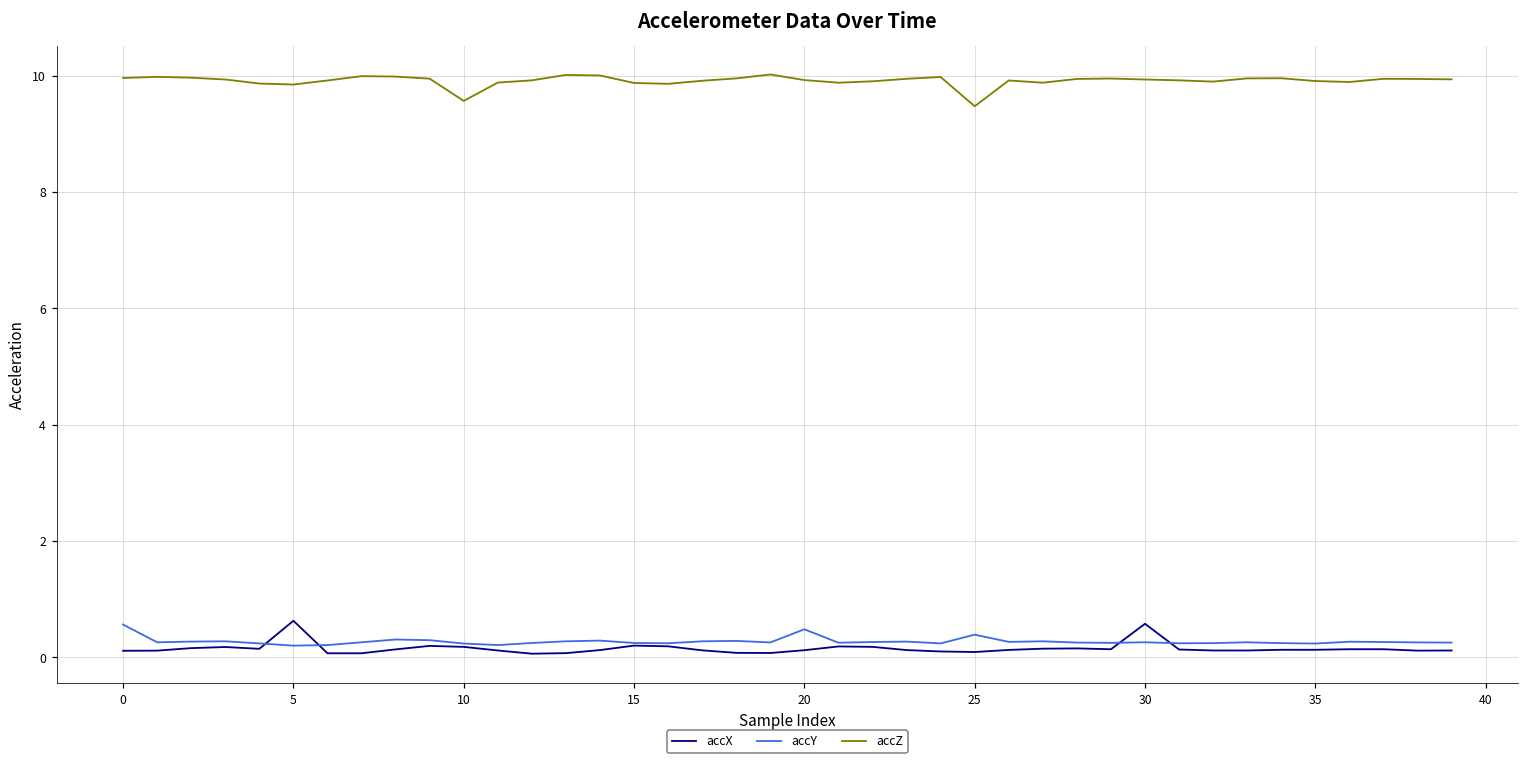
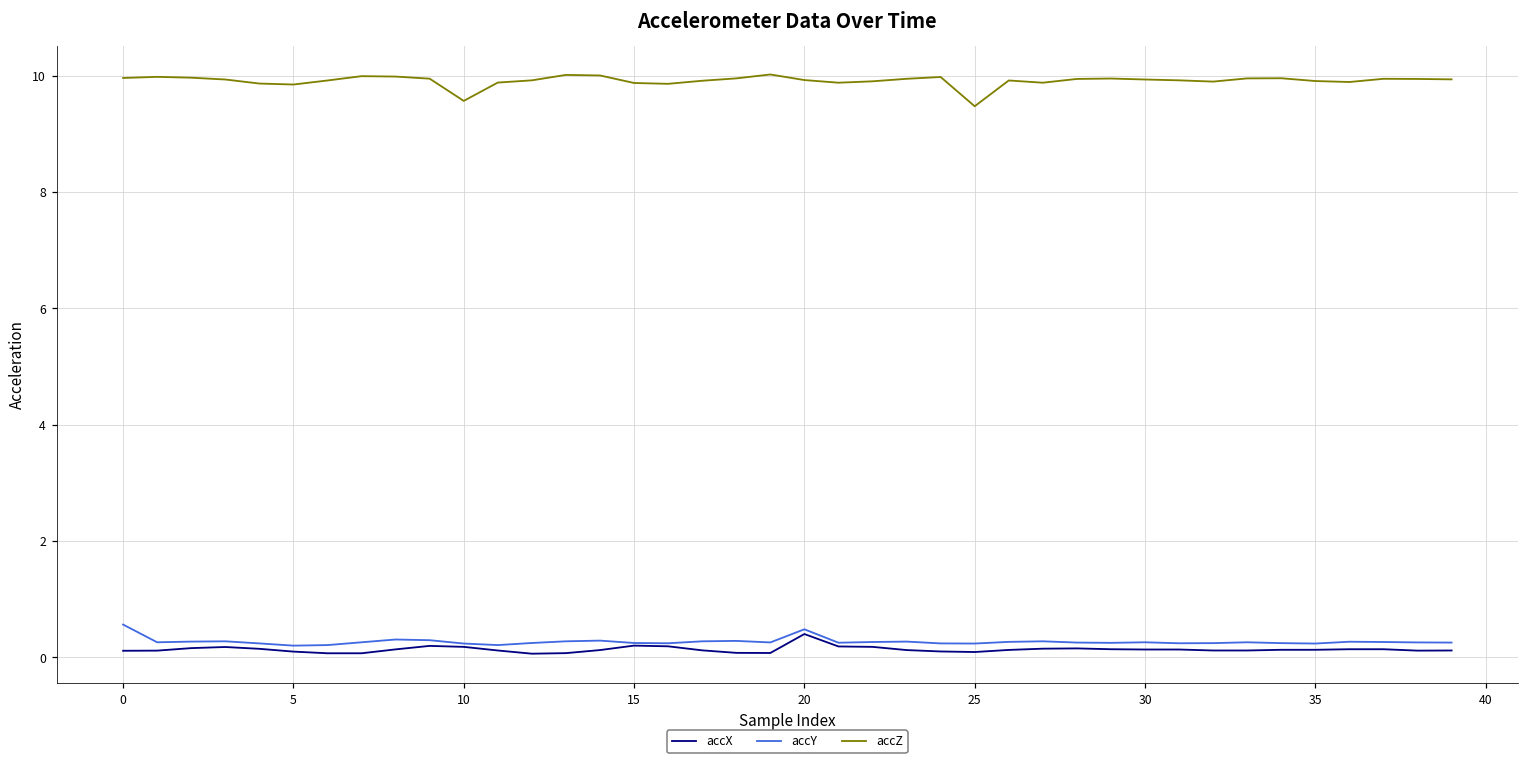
accX, 5: 0.6 -> 0.1
accX, 20: 0.1 -> 0.4
accY, 25: 0.4 -> 0.2
accX, 30: 0.6 -> 0.1
